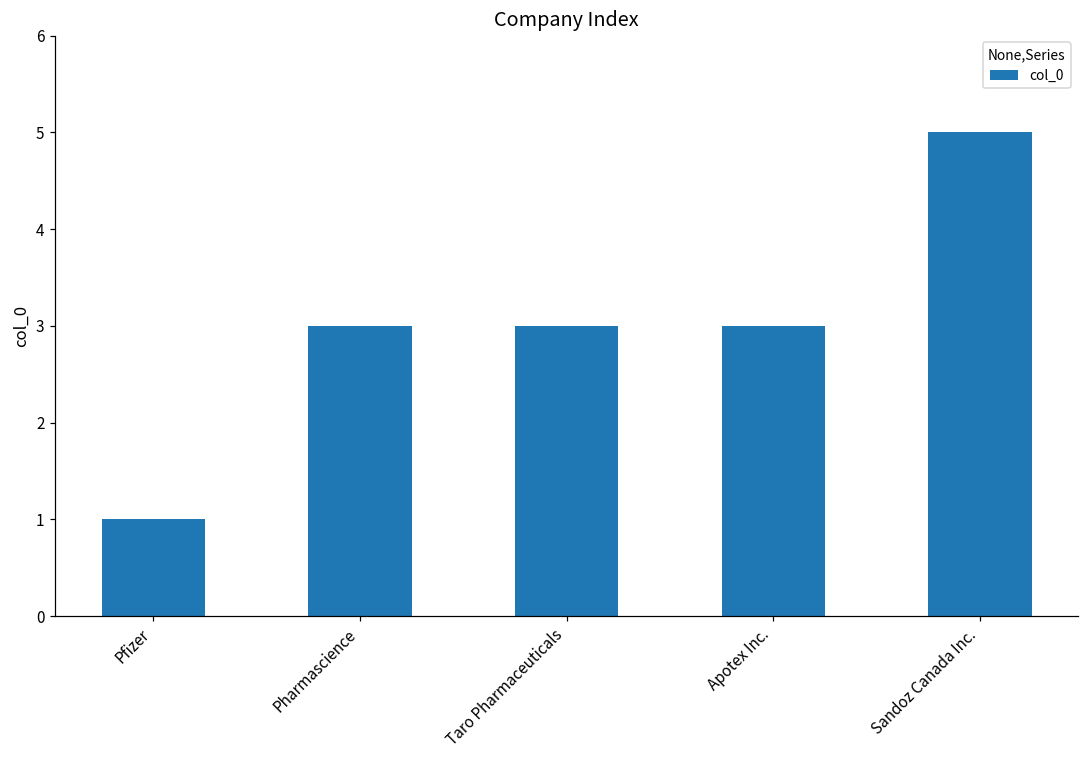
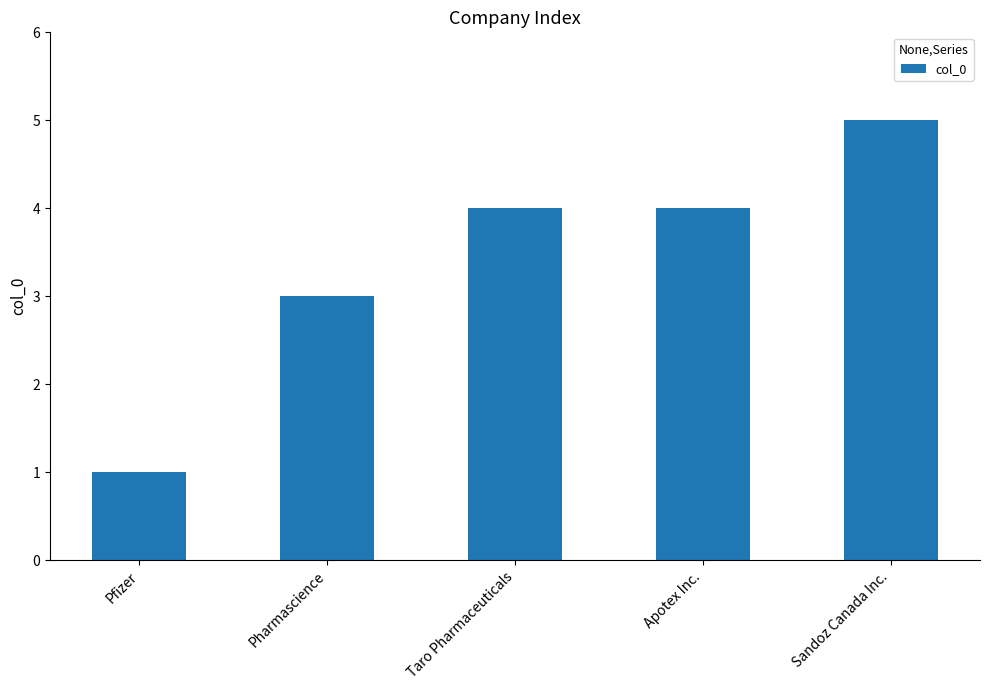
Taro Pharmaceuticals: 3 -> 4
Apotex Inc.: 3 -> 4
